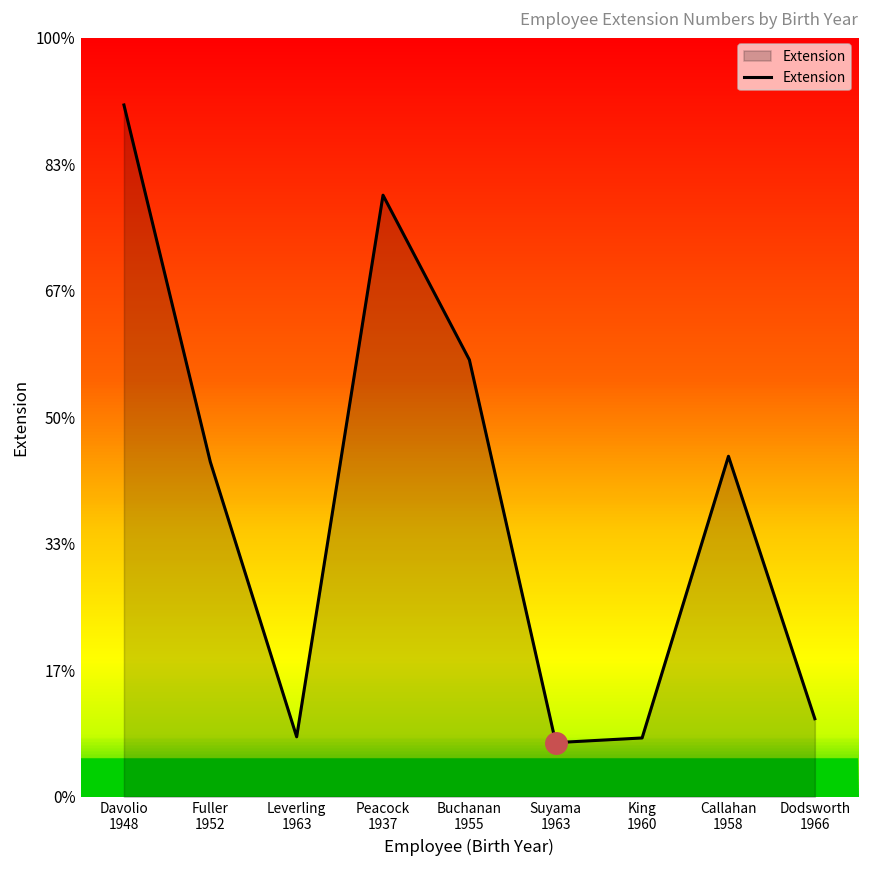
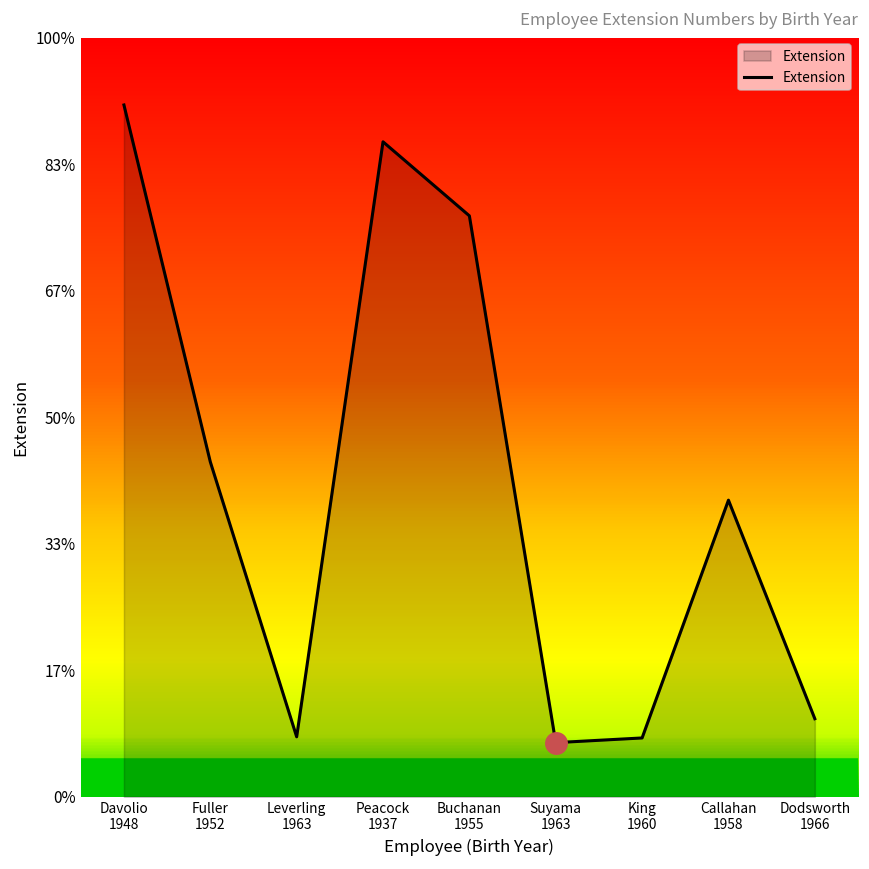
Extension, Peacock 1937: 79% -> 86%
Extension, Buchanan 1955: 58% -> 77%
Extension, Callahan 1958: 45% -> 39%
